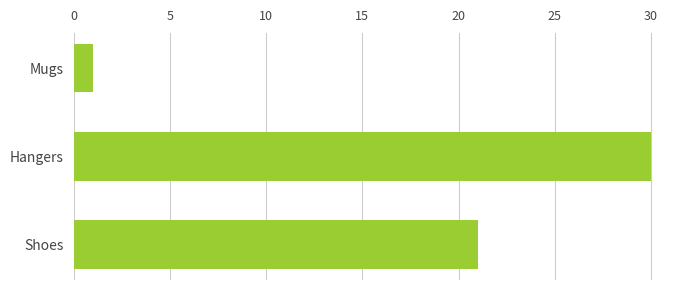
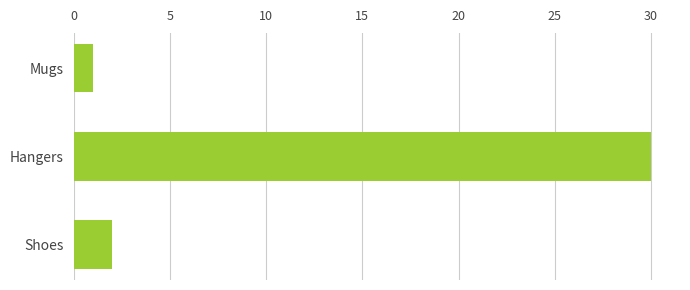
Shoes: 21 -> 2
